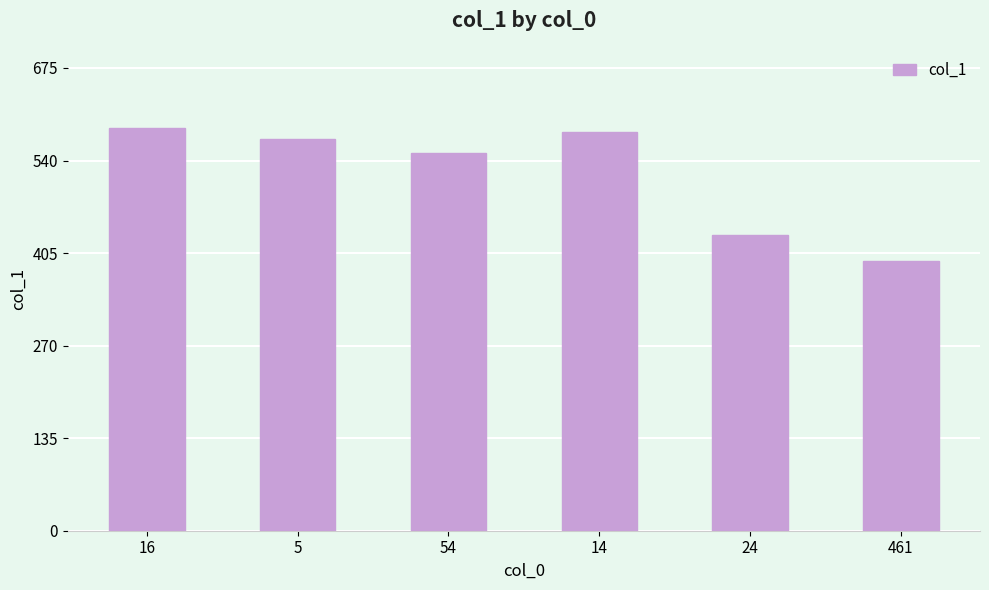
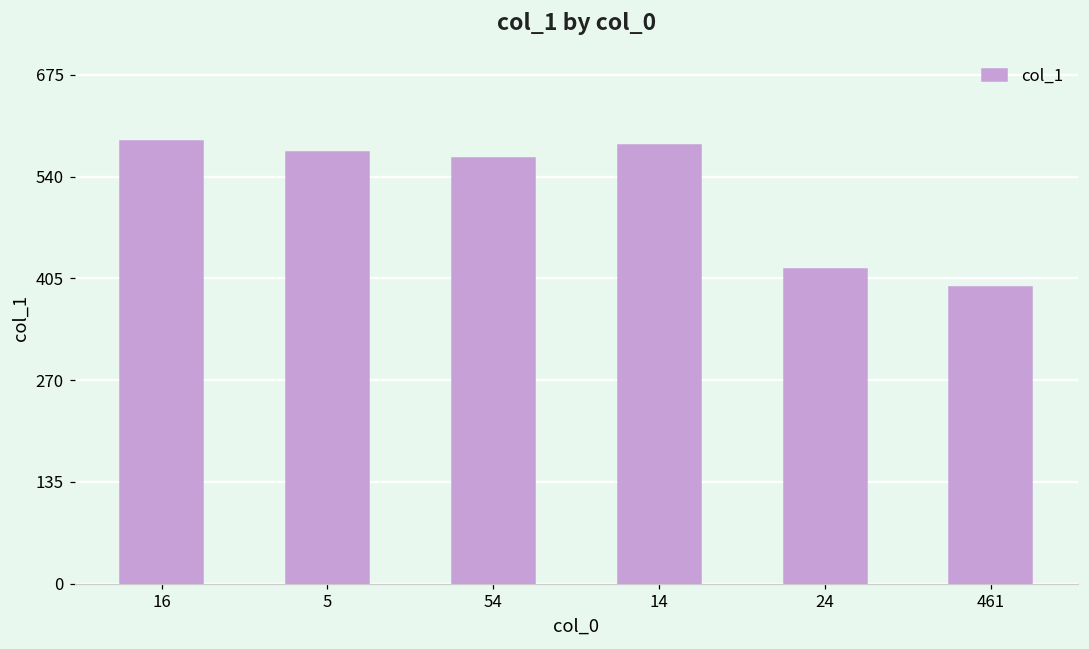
54: 550 -> 560
24: 430 -> 420
